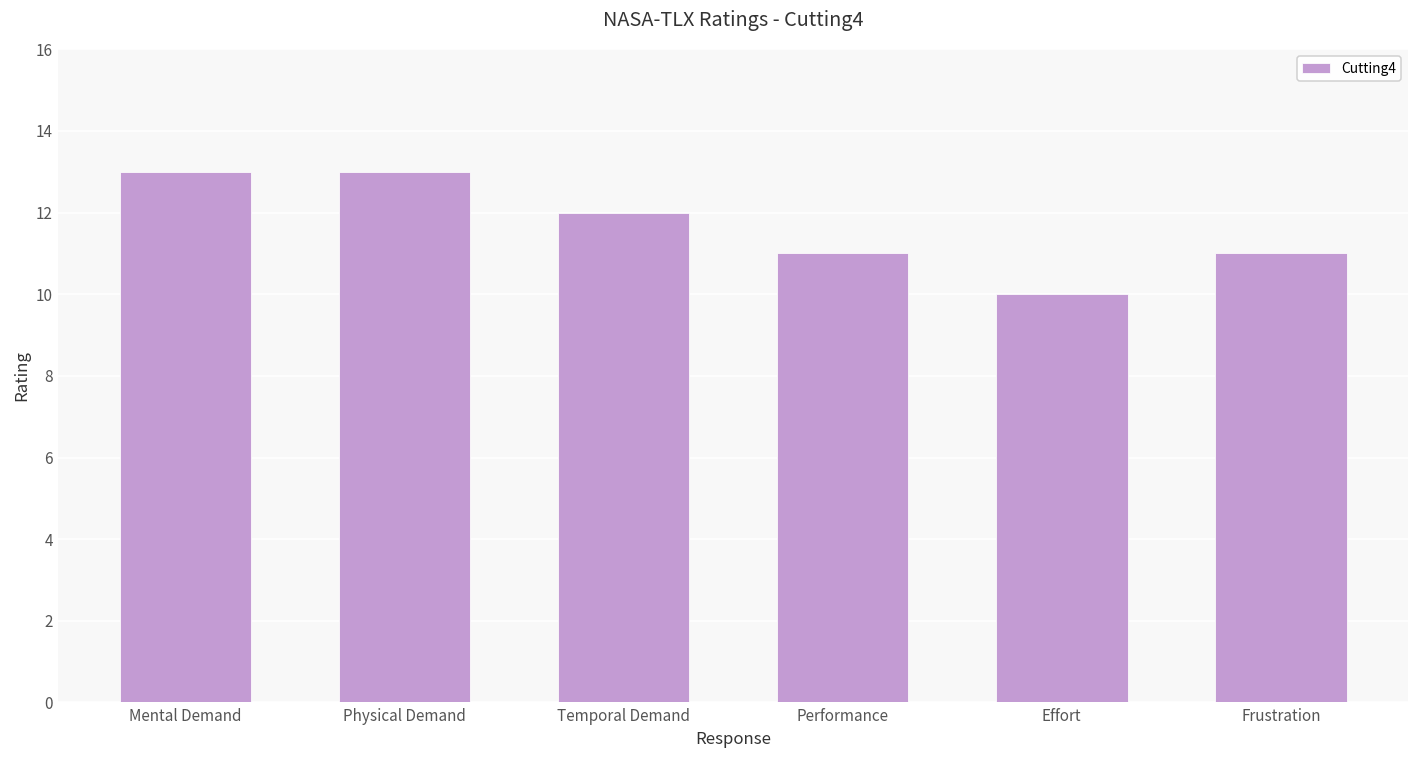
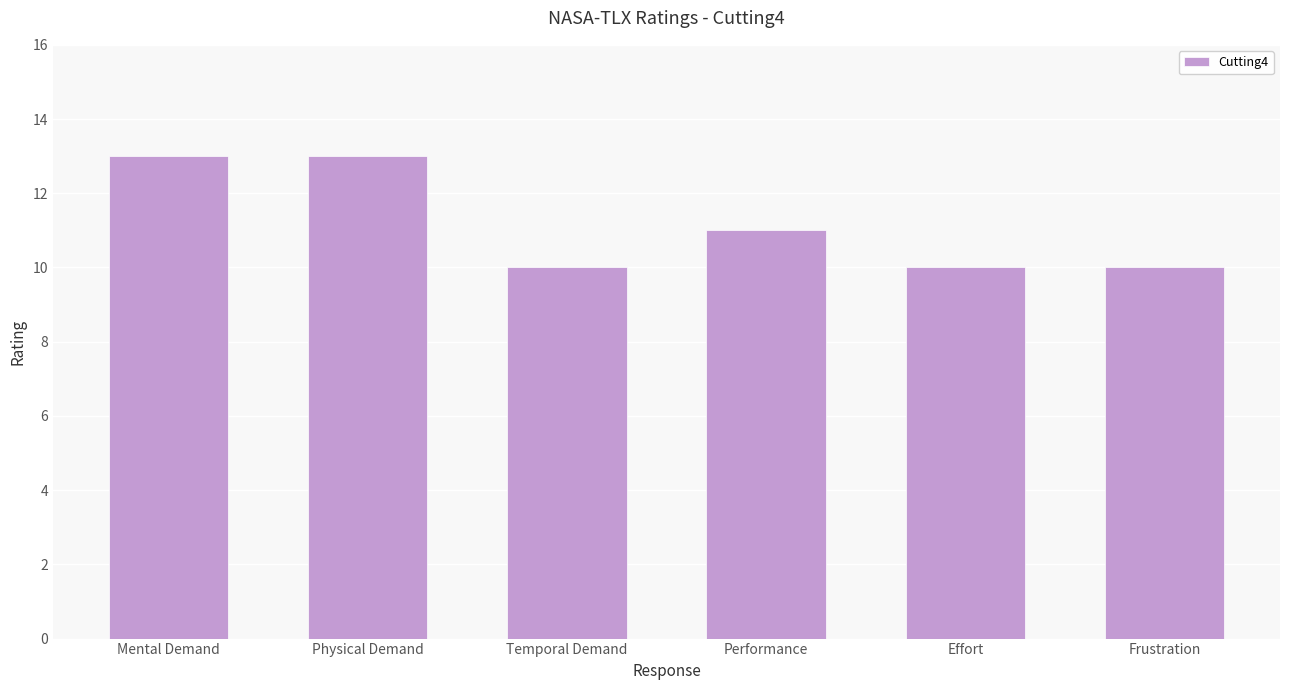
Temporal Demand: 12 -> 10
Frustration: 11 -> 10
